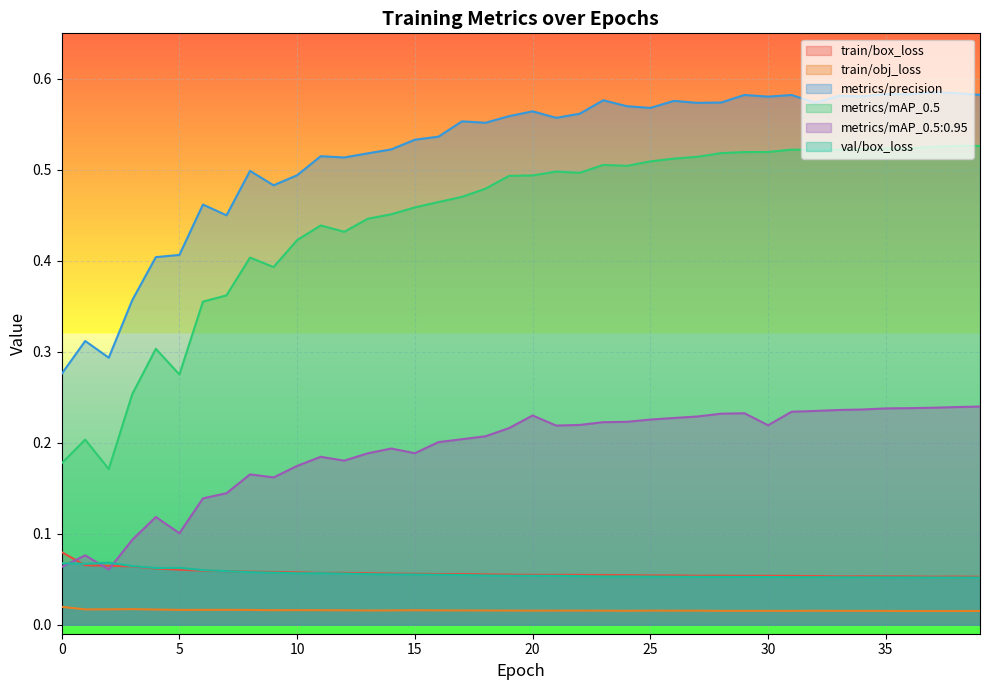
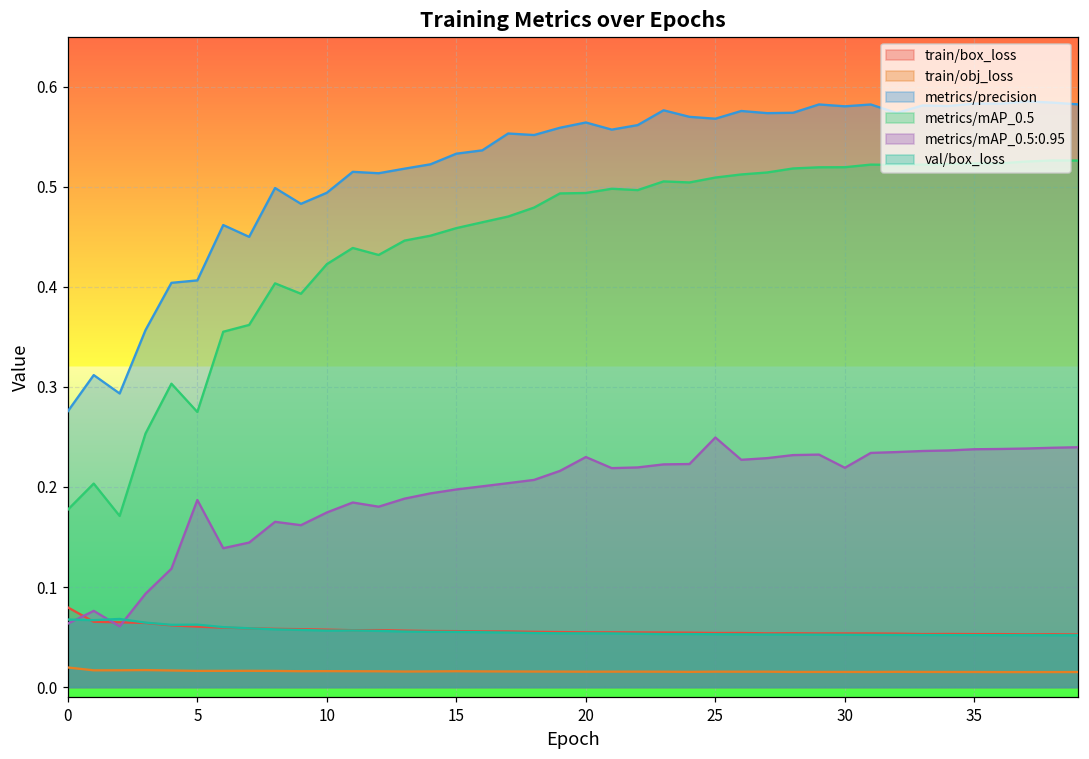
metrics/mAP_0.5:0.95, 5: 0.10 -> 0.19
metrics/mAP_0.5:0.95, 15: 0.19 -> 0.20
metrics/mAP_0.5:0.95, 25: 0.23 -> 0.25
